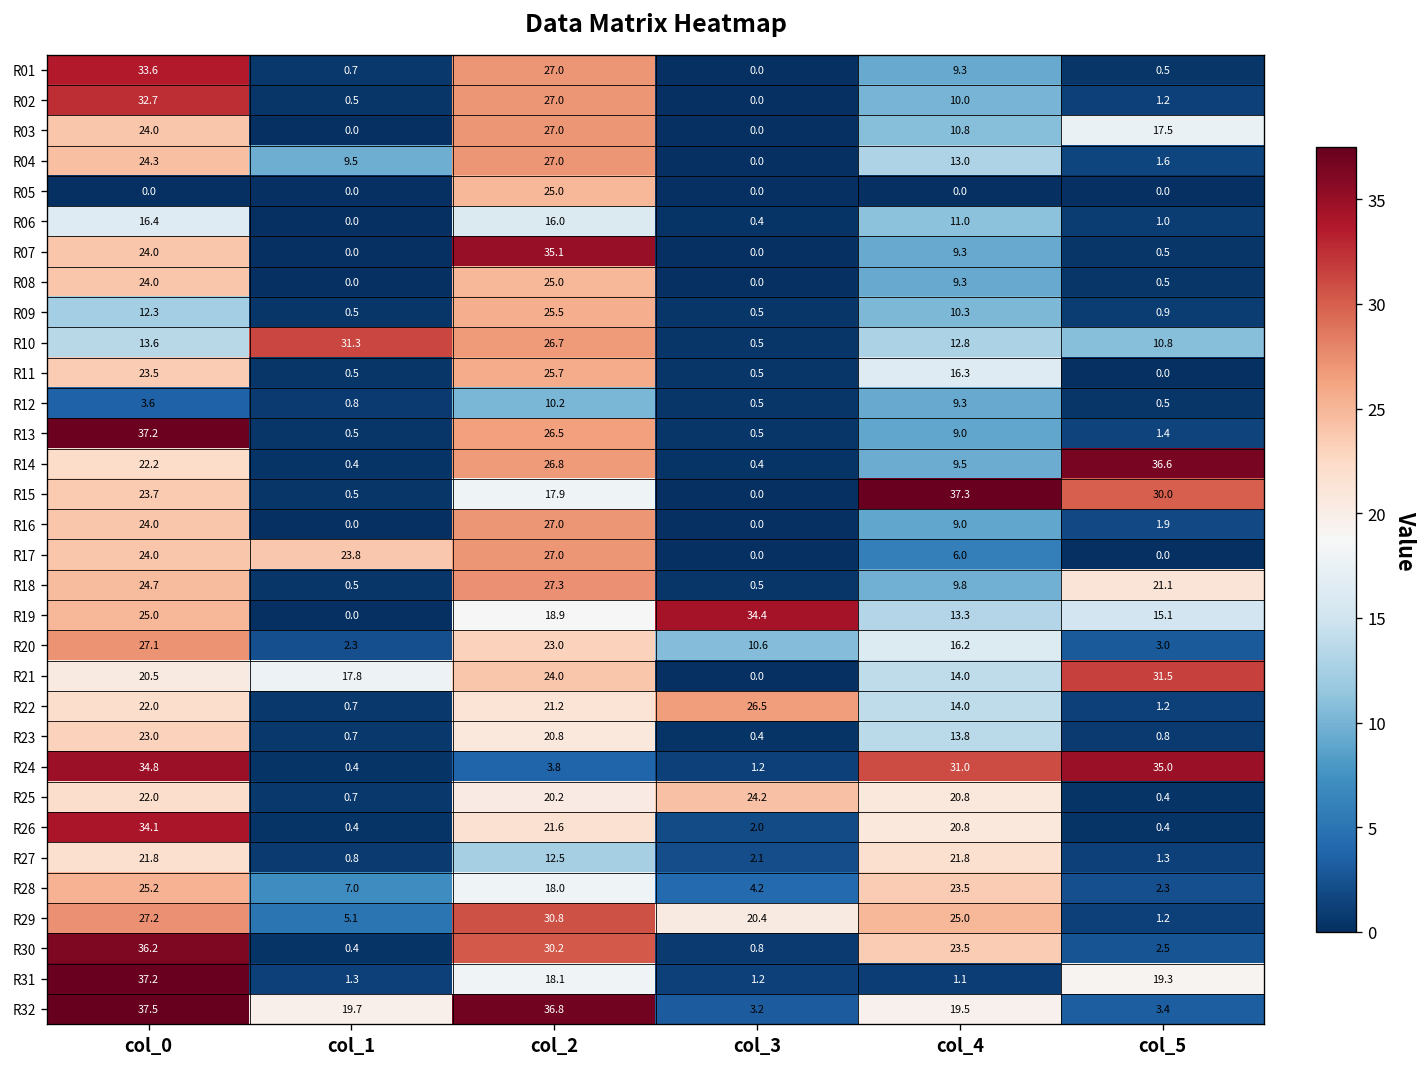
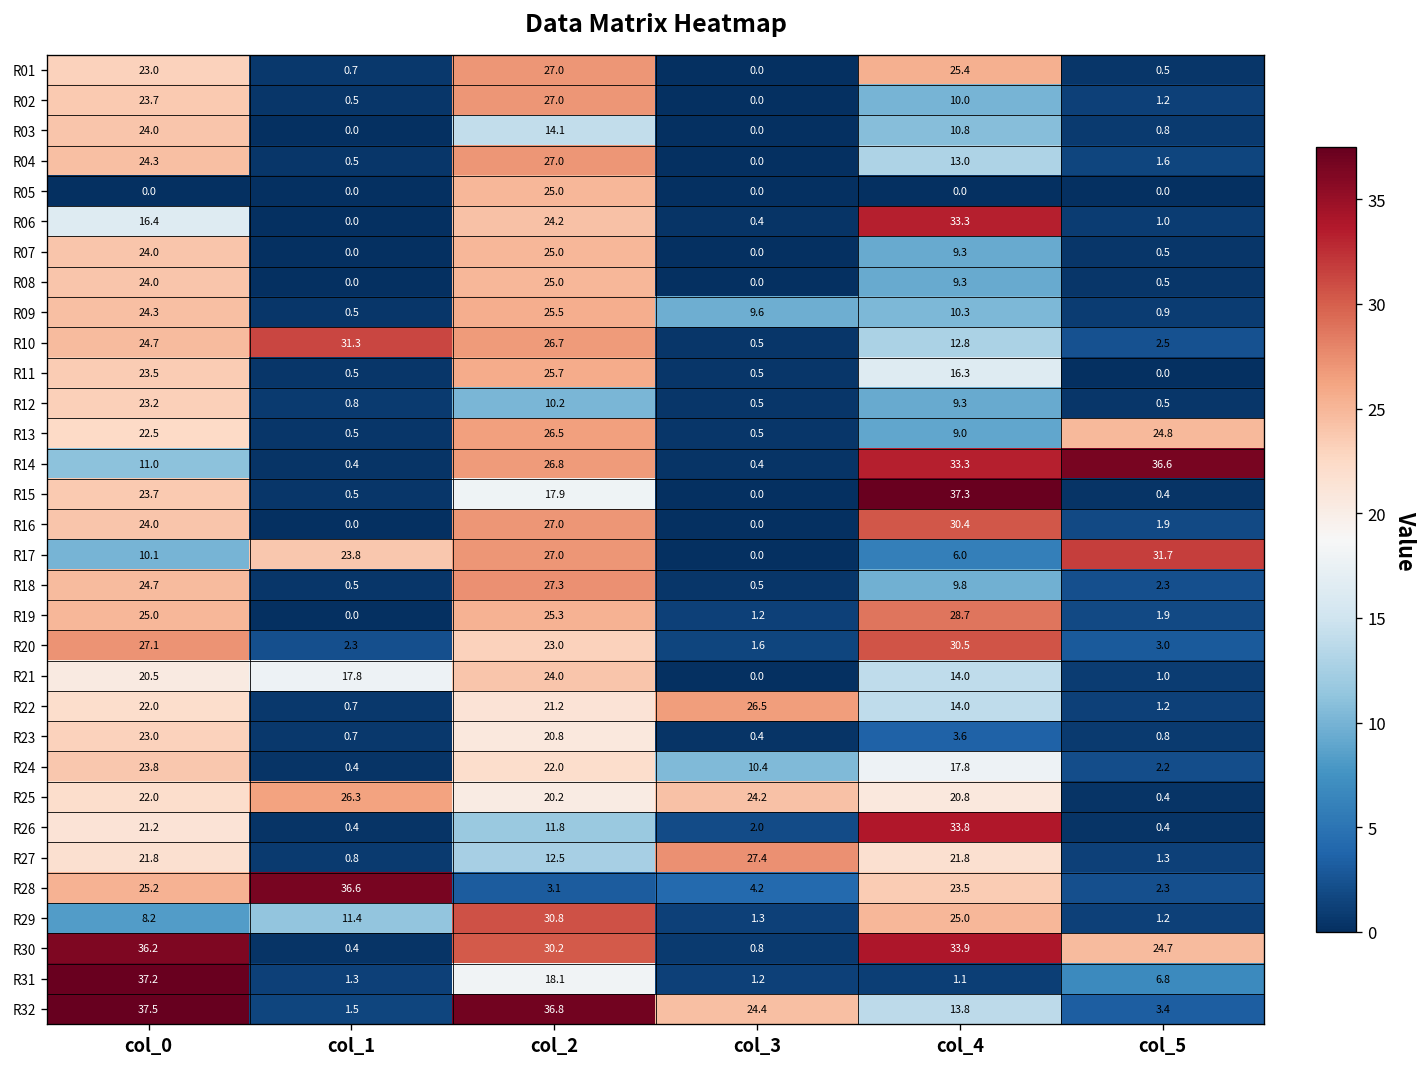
R01, col_0: 33.6 -> 23.0
R01, col_4: 9.3 -> 25.4
R02, col_0: 32.7 -> 23.7
R03, col_2: 27.0 -> 14.1
R03, col_5: 17.5 -> 0.8
R04, col_1: 9.5 -> 0.5
R06, col_2: 16.0 -> 24.2
R06, col_4: 11.0 -> 33.3
R07, col_2: 35.1 -> 25.0
R09, col_0: 12.3 -> 24.3
R09, col_3: 0.5 -> 9.6
R10, col_0: 13.6 -> 24.7
R10, col_5: 10.8 -> 2.5
R12, col_0: 3.6 -> 23.2
R13, col_0: 37.2 -> 22.5
R13, col_5: 1.4 -> 24.8
R14, col_0: 22.2 -> 11.0
R14, col_4: 9.5 -> 33.3
R15, col_5: 30.0 -> 0.4
R16, col_4: 9.0 -> 30.4
R17, col_0: 24.0 -> 10.1
R17, col_5: 0.0 -> 31.7
R18, col_5: 21.1 -> 2.3
R19, col_2: 18.9 -> 25.3
R19, col_3: 34.4 -> 1.2
R19, col_4: 13.3 -> 28.7
R19, col_5: 15.1 -> 1.9
R20, col_3: 10.6 -> 1.6
R20, col_4: 16.2 -> 30.5
R21, col_5: 31.5 -> 1.0
R23, col_4: 13.8 -> 3.6
R24, col_0: 34.8 -> 23.8
R24, col_2: 3.8 -> 22.0
R24, col_3: 1.2 -> 10.4
R24, col_4: 31.0 -> 17.8
R24, col_5: 35.0 -> 2.2
R25, col_1: 0.7 -> 26.3
R26, col_0: 34.1 -> 21.2
R26, col_2: 21.6 -> 11.8
R26, col_4: 20.8 -> 33.8
R27, col_3: 2.1 -> 27.4
R28, col_1: 7.0 -> 36.6
R28, col_2: 18.0 -> 3.1
R29, col_0: 27.2 -> 8.2
R29, col_1: 5.1 -> 11.4
R29, col_3: 20.4 -> 1.3
R30, col_4: 23.5 -> 33.9
R30, col_5: 2.5 -> 24.7
R31, col_5: 19.3 -> 6.8
R32, col_1: 19.7 -> 1.5
R32, col_3: 3.2 -> 24.4
R32, col_4: 19.5 -> 13.8
